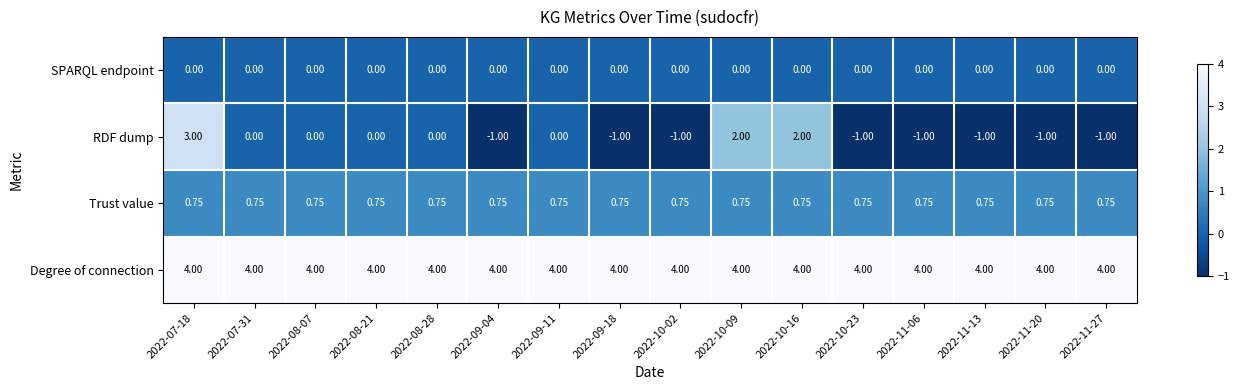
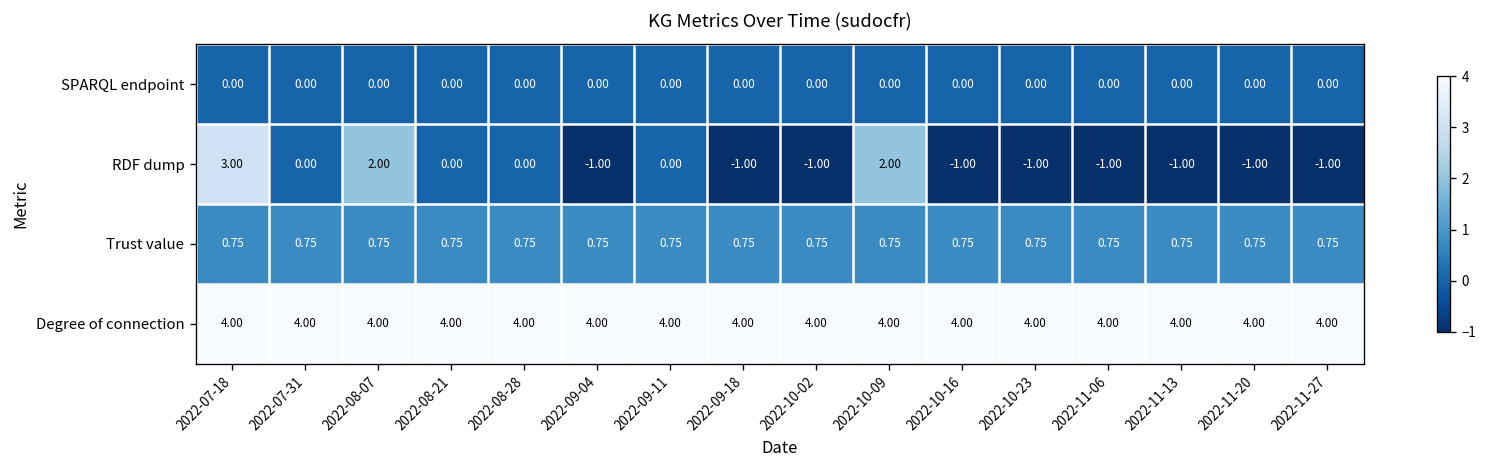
RDF dump, 2022-08-07: 0.00 -> 2.00
RDF dump, 2022-10-16: 2.00 -> -1.00
